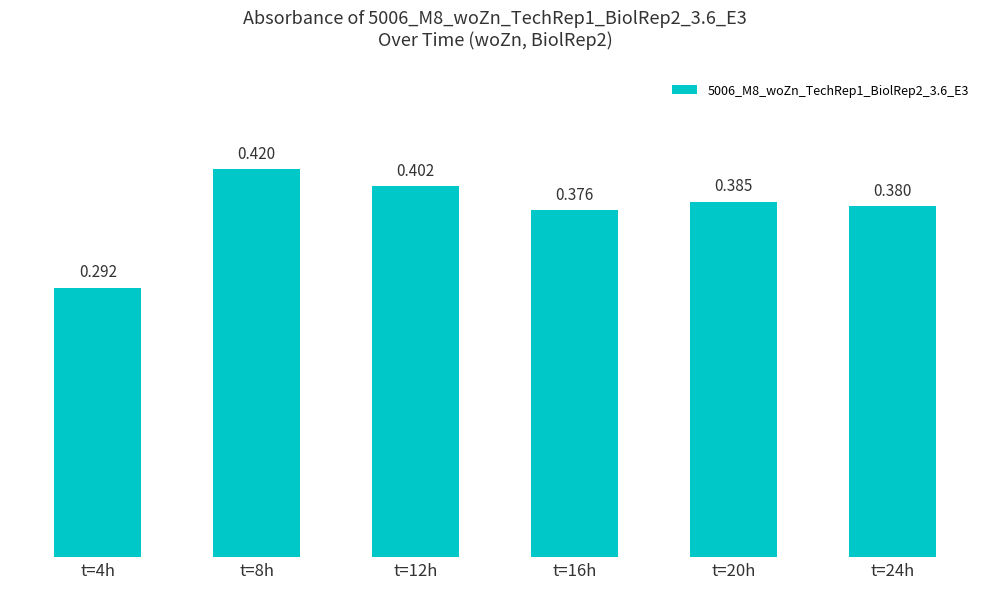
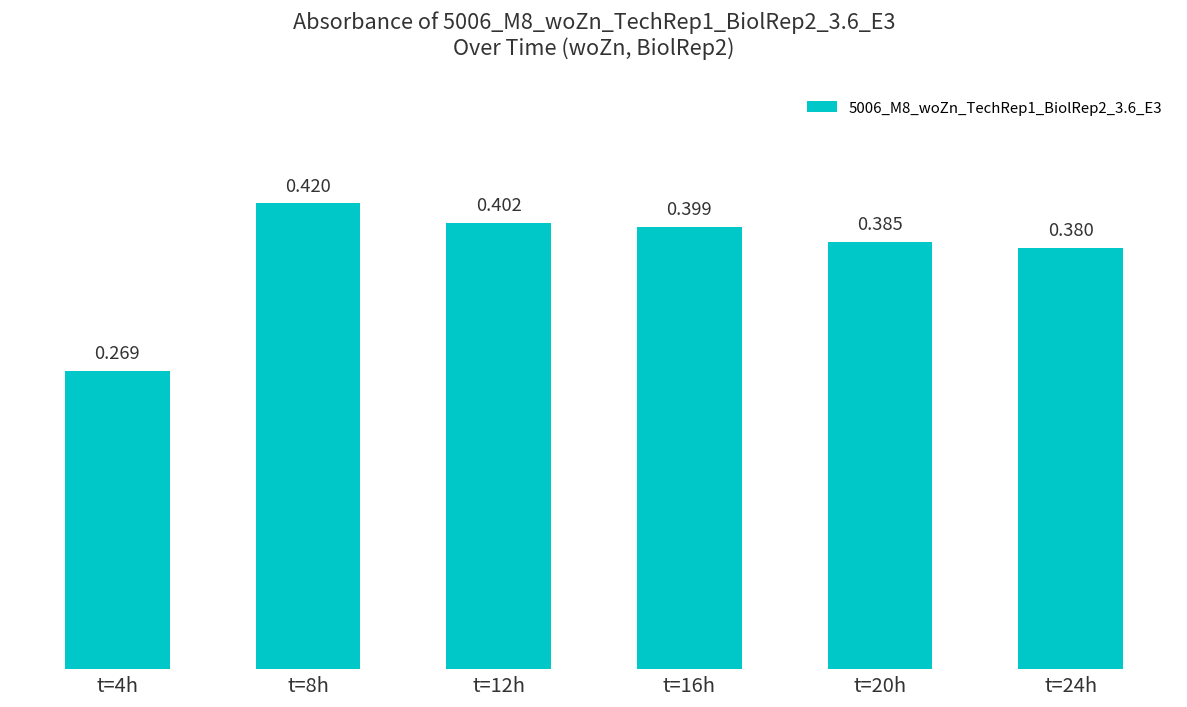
t=4h: 0.292 -> 0.269
t=16h: 0.376 -> 0.399
